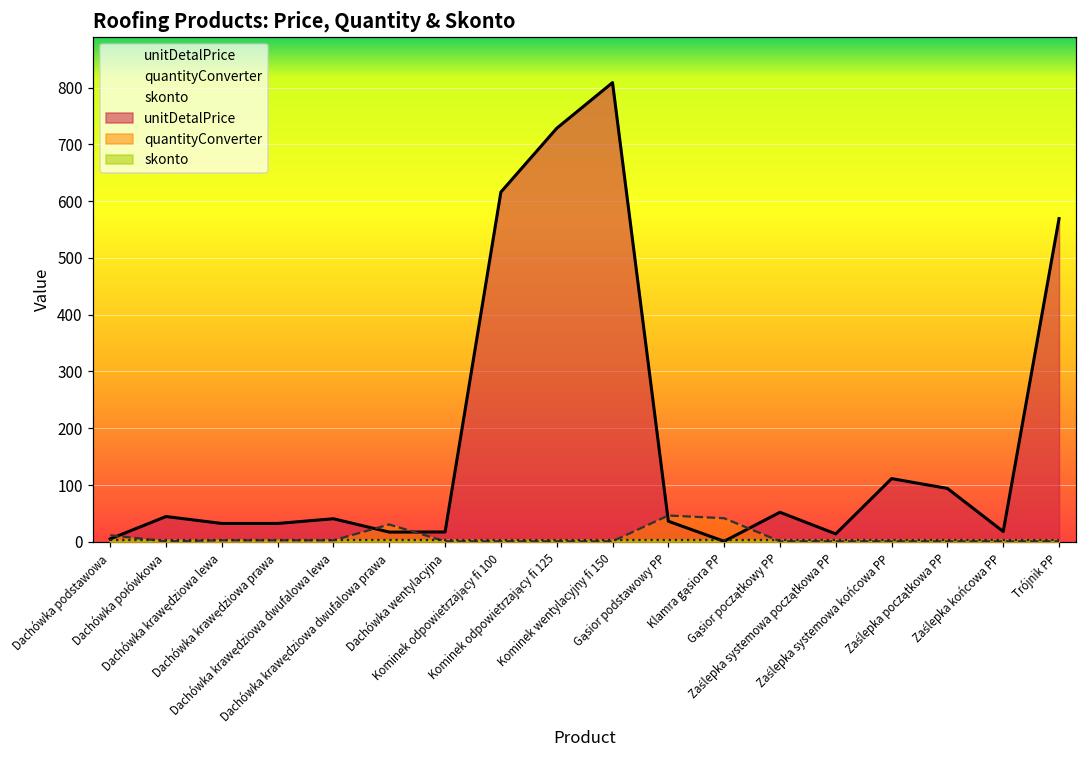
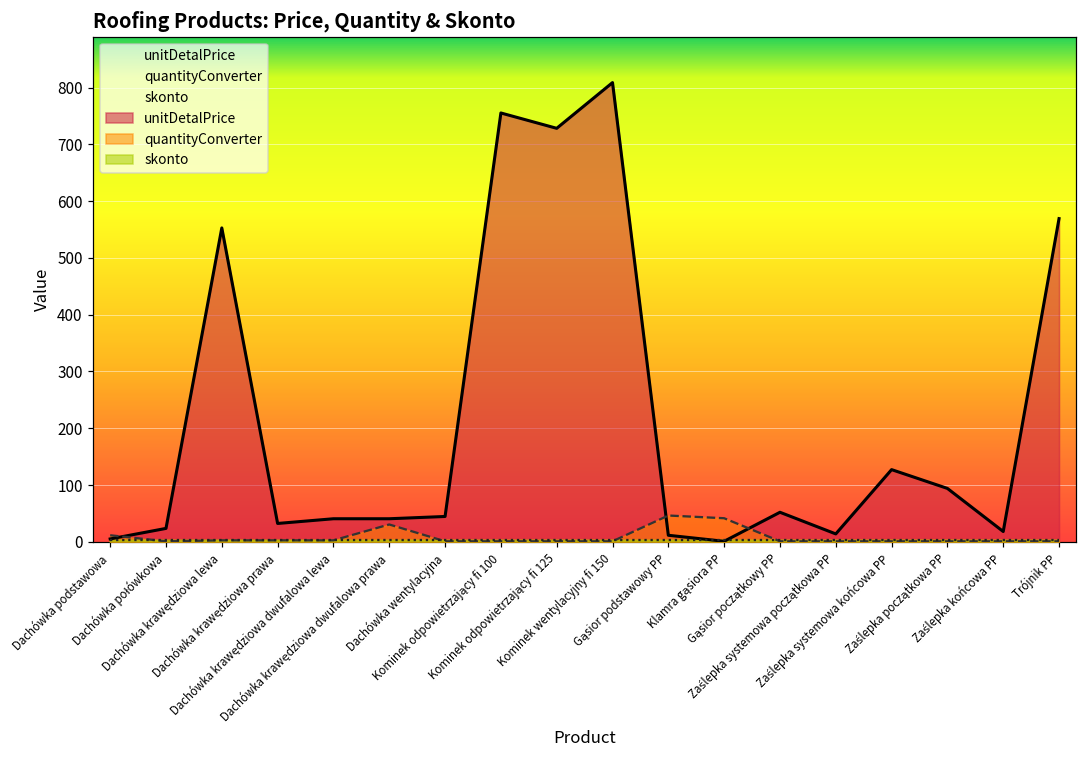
unitDetalPrice, Dachówka połówkowa: 40 -> 20
unitDetalPrice, Dachówka krawędziowa lewa: 30 -> 550
unitDetalPrice, Dachówka krawędziowa dwufalowa prawa: 20 -> 40
unitDetalPrice, Dachówka wentylacyjna: 20 -> 40
unitDetalPrice, Kominek odpowietrzający fi 100: 620 -> 760
unitDetalPrice, Gąsior podstawowy PP: 40 -> 10
unitDetalPrice, Zaślepka systemowa końcowa PP: 110 -> 130
